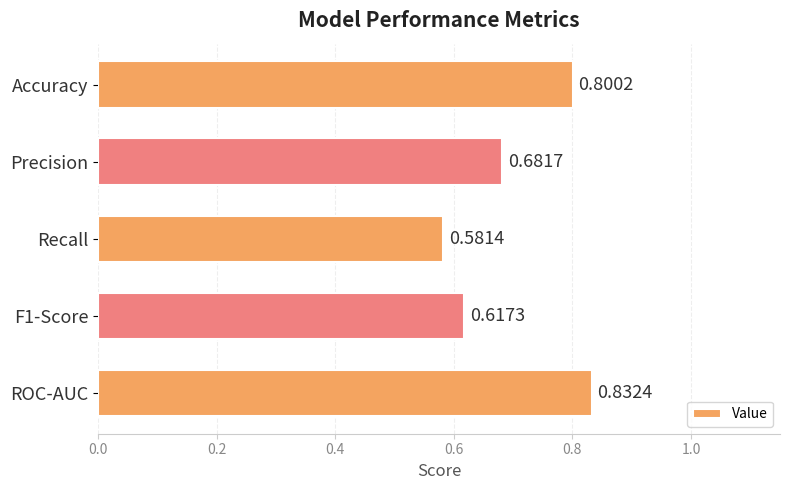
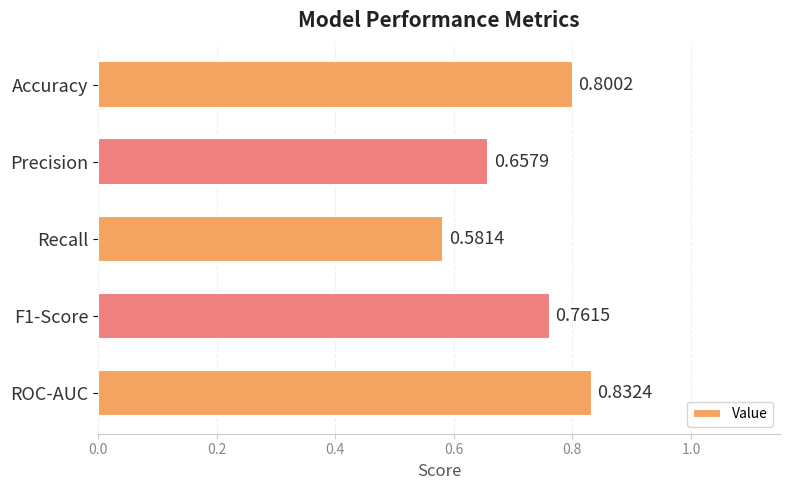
Precision: 0.6817 -> 0.6579
F1-Score: 0.6173 -> 0.7615
